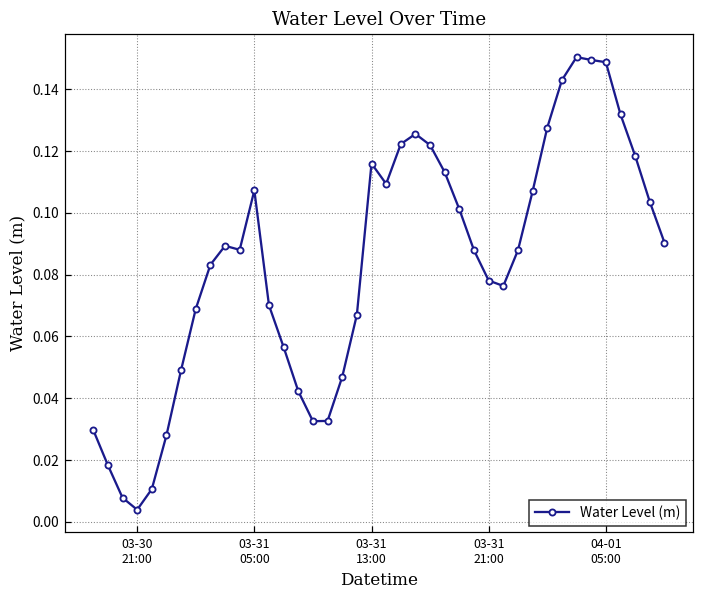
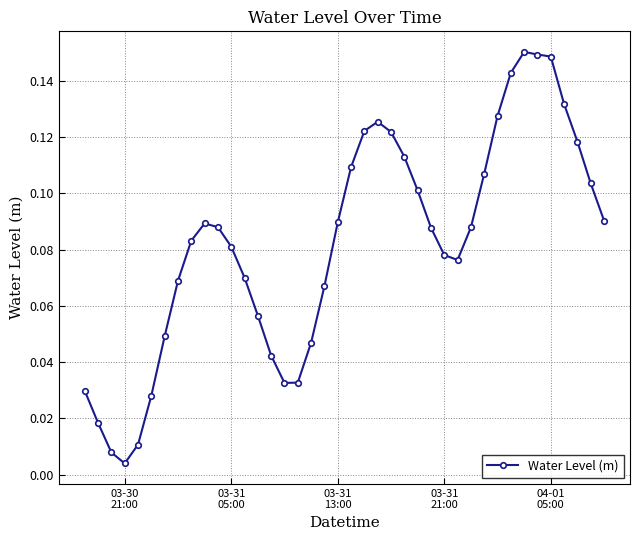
03-31 05:00: 0.107 -> 0.081
03-31 13:00: 0.116 -> 0.090
